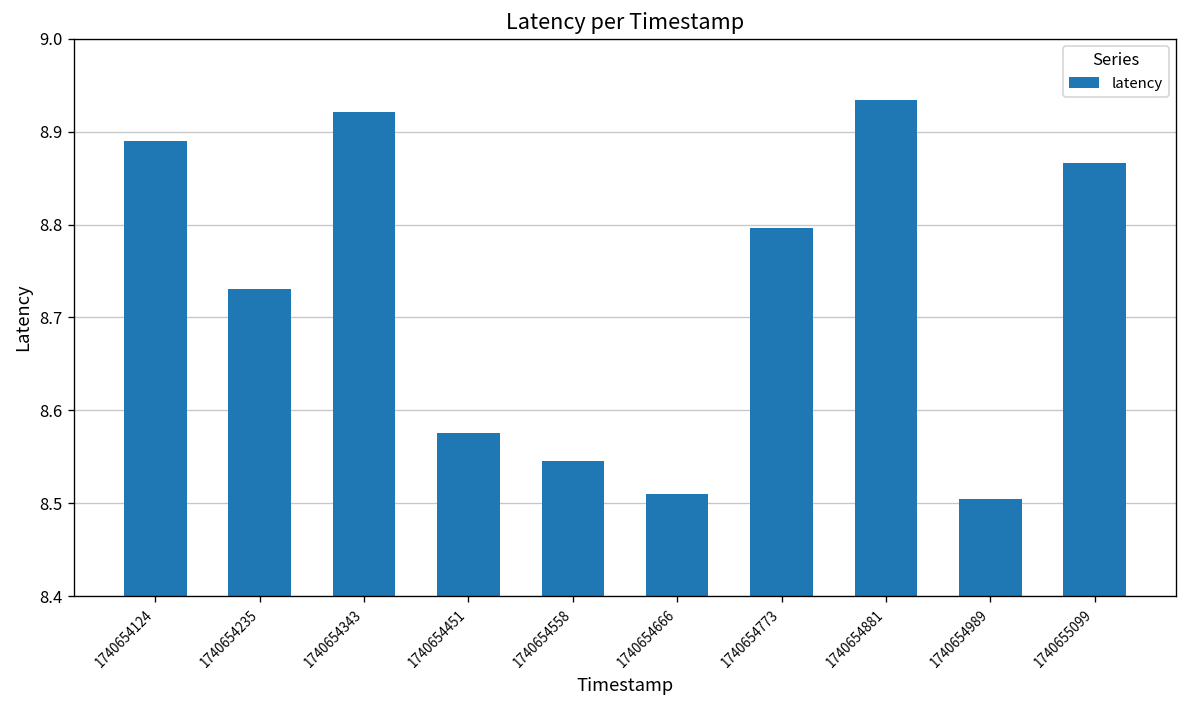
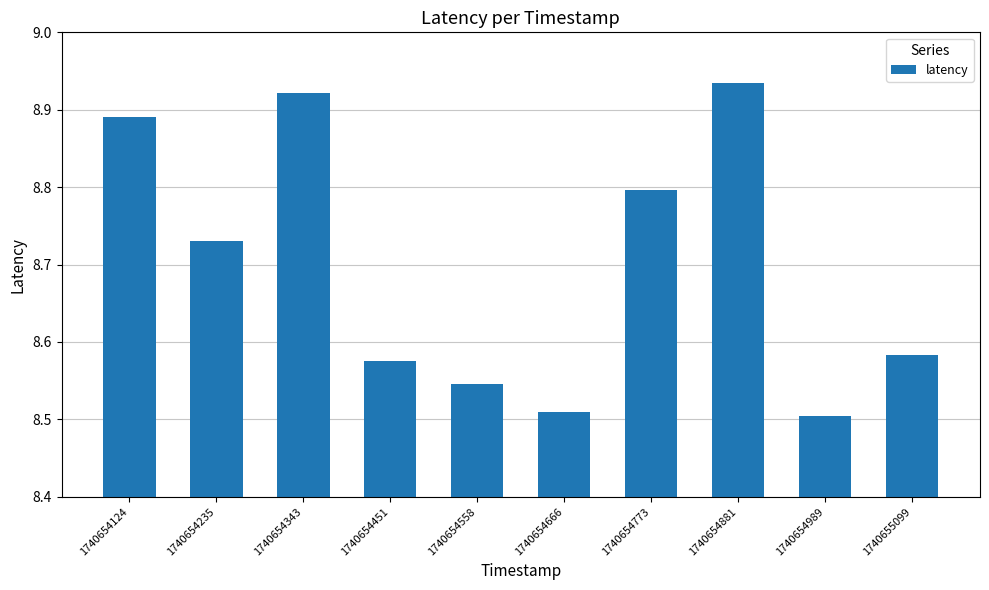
1740655099: 8.87 -> 8.58
